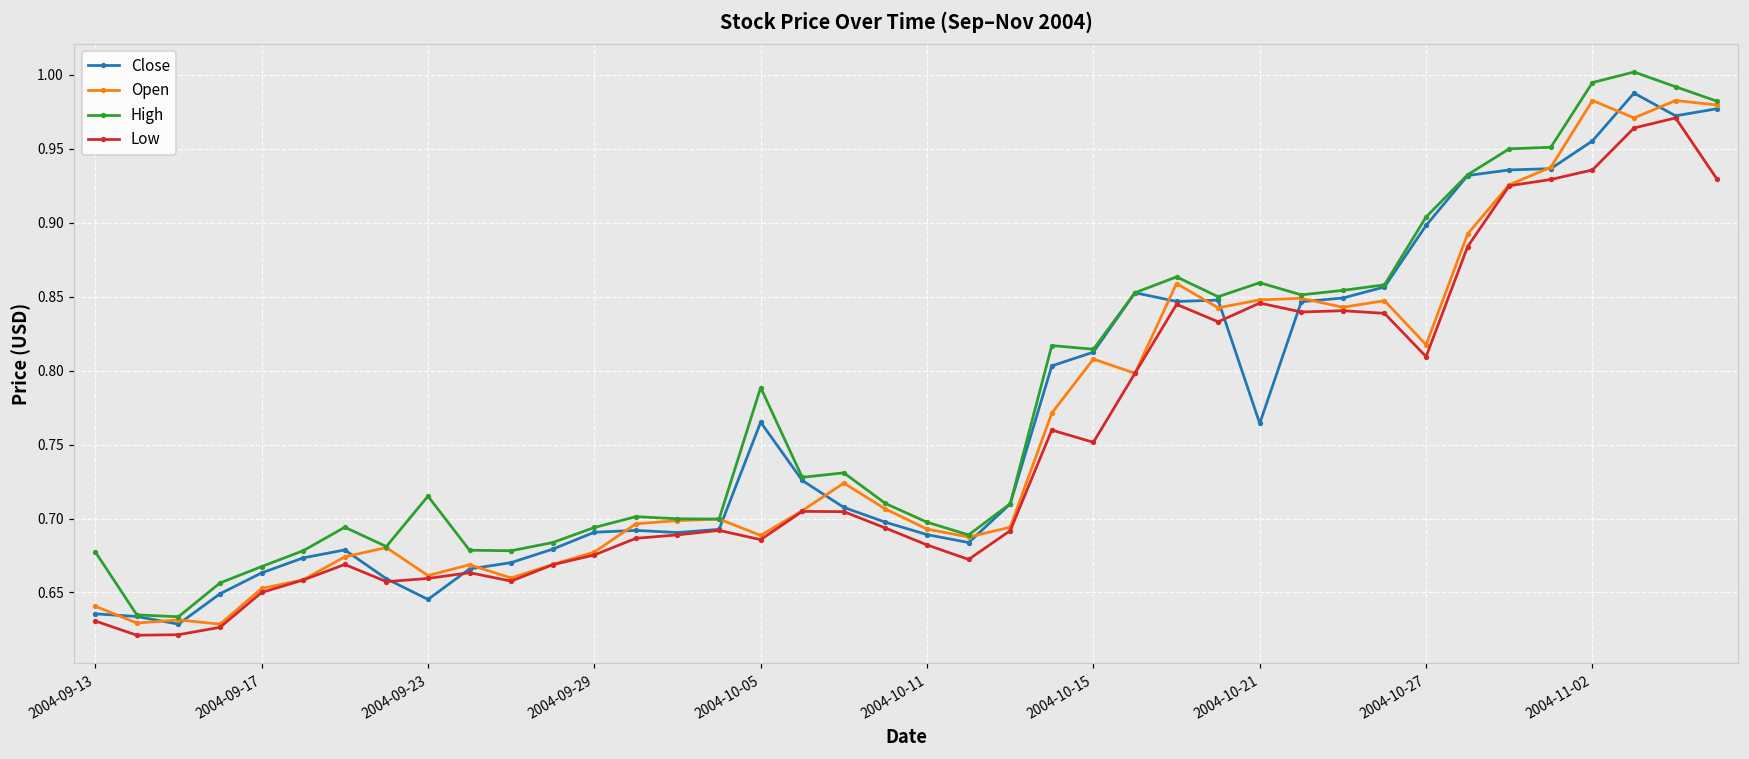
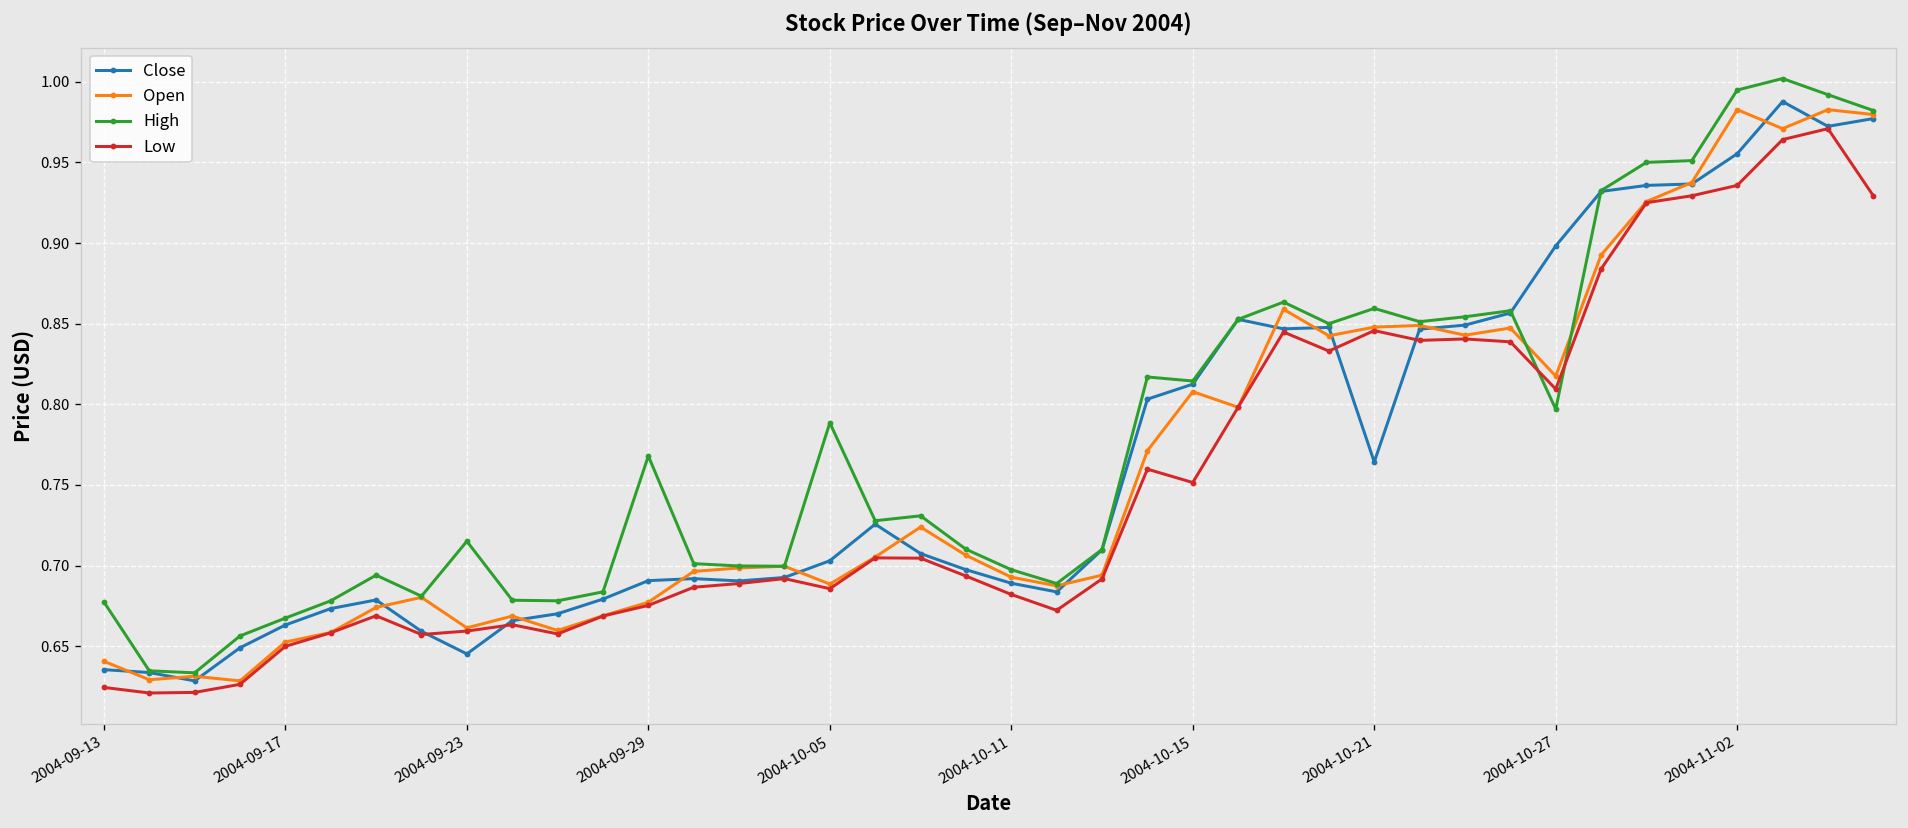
Low, 2004-09-13: 0.631 -> 0.625
High, 2004-09-29: 0.694 -> 0.768
Close, 2004-10-05: 0.765 -> 0.703
High, 2004-10-27: 0.904 -> 0.797
